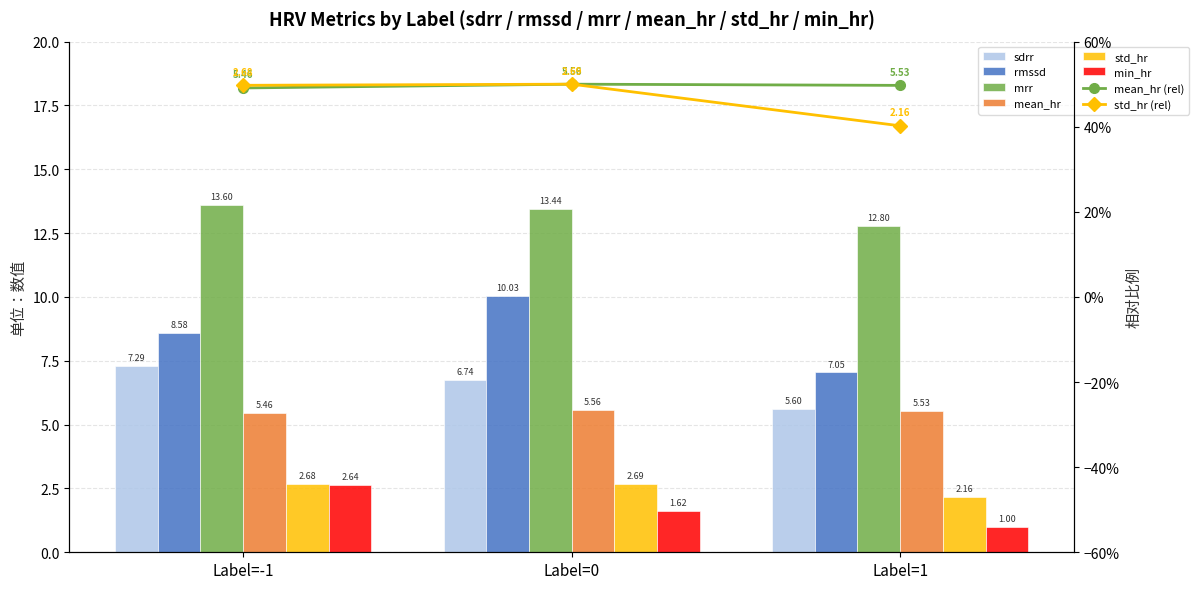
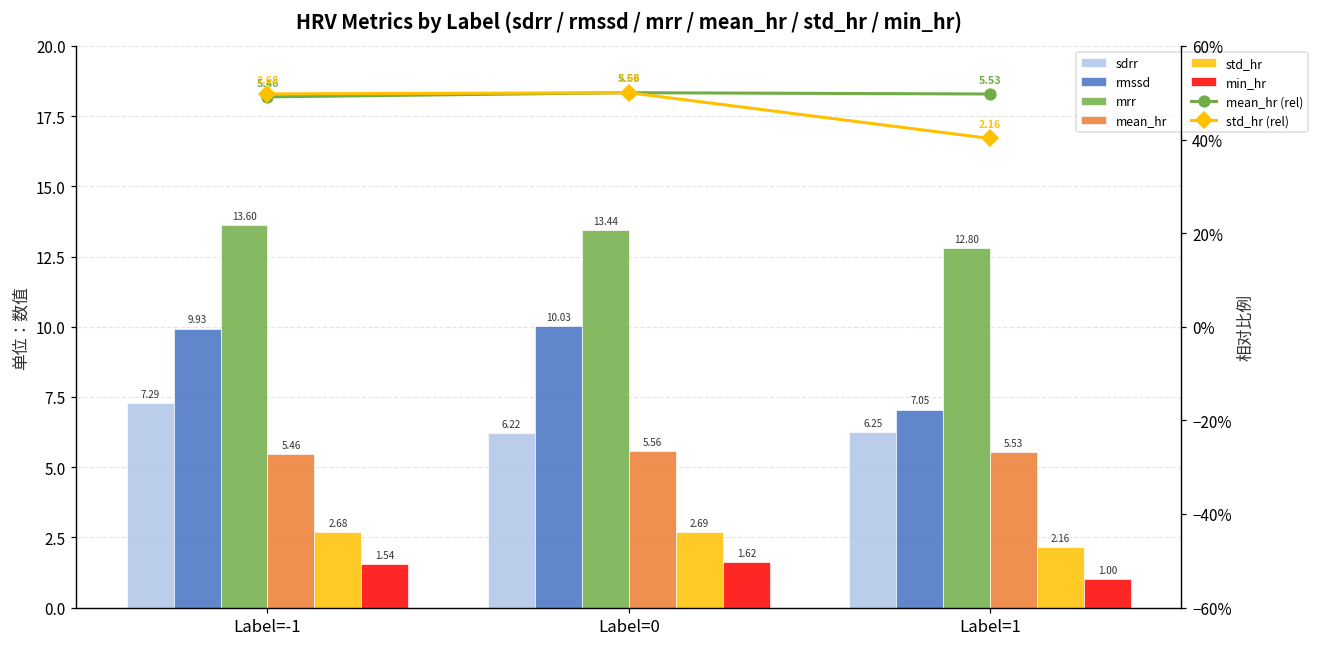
rmssd, Label=-1: 8.58 -> 9.93
min_hr, Label=-1: 2.64 -> 1.54
sdrr, Label=0: 6.74 -> 6.22
sdrr, Label=1: 5.60 -> 6.25
